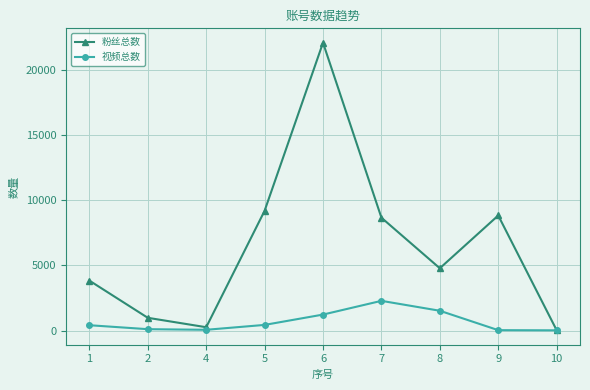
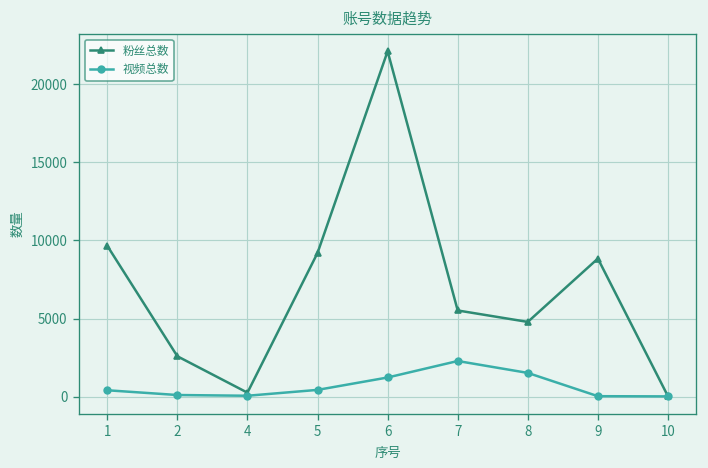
粉丝总数, 1: 3800 -> 9700
粉丝总数, 2: 1000 -> 2600
粉丝总数, 7: 8700 -> 5500
